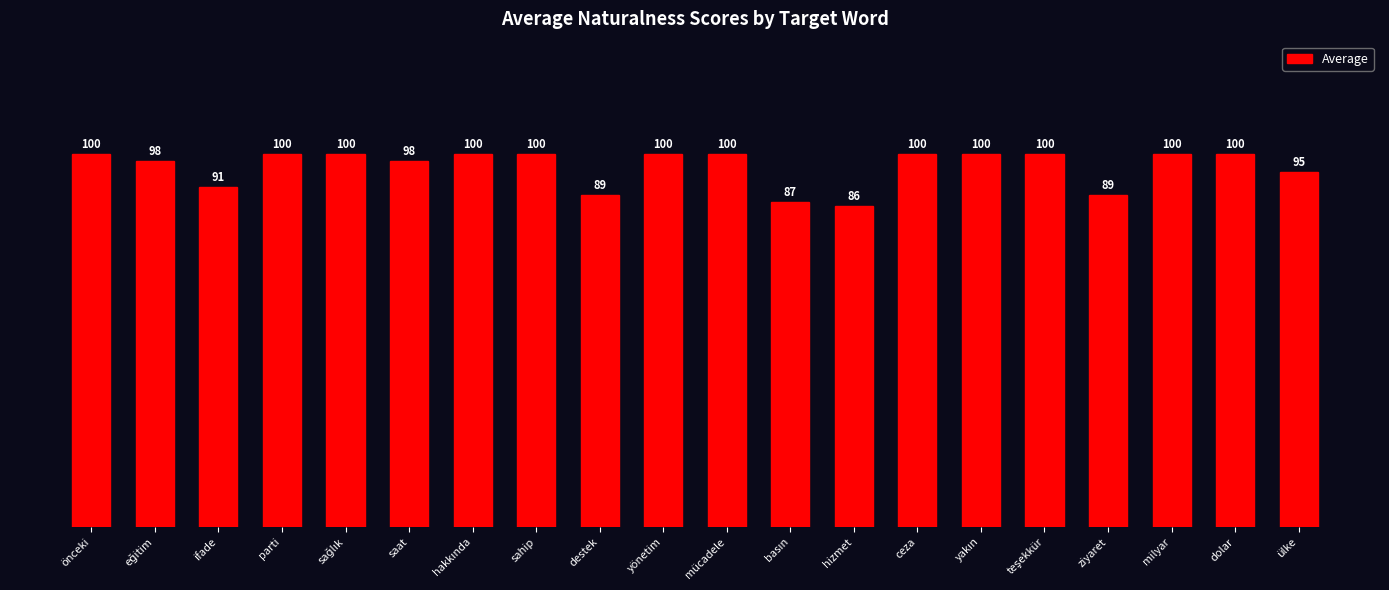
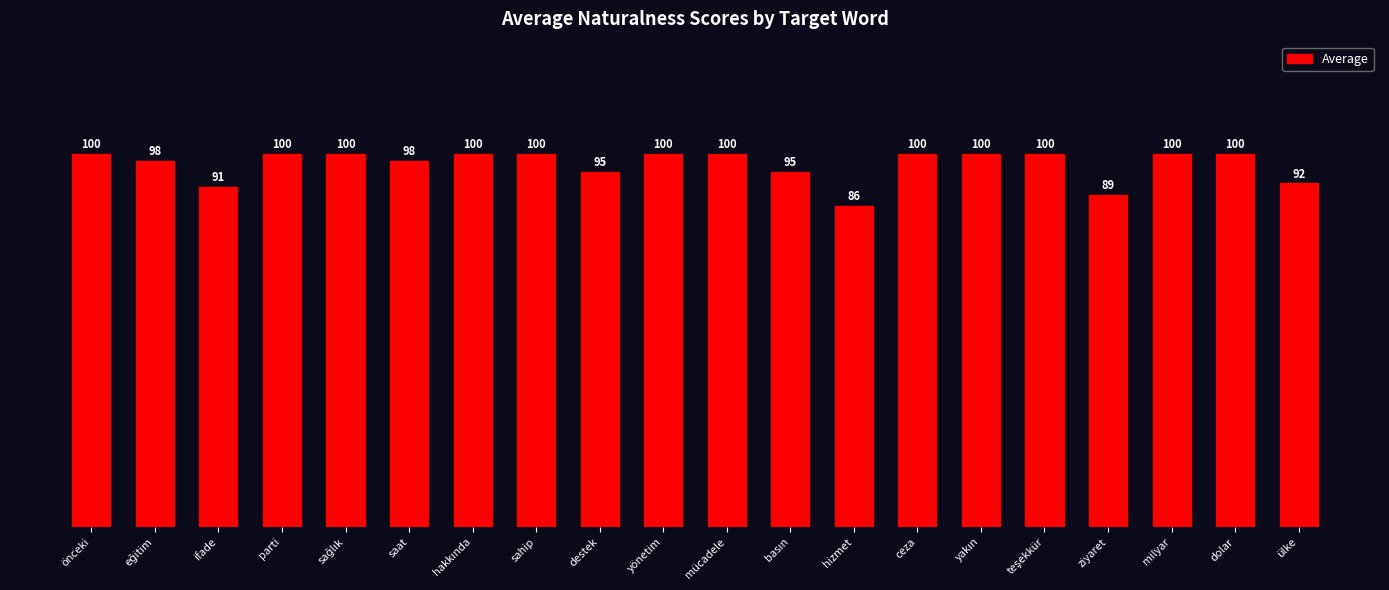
destek: 89 -> 95
basın: 87 -> 95
ülke: 95 -> 92
